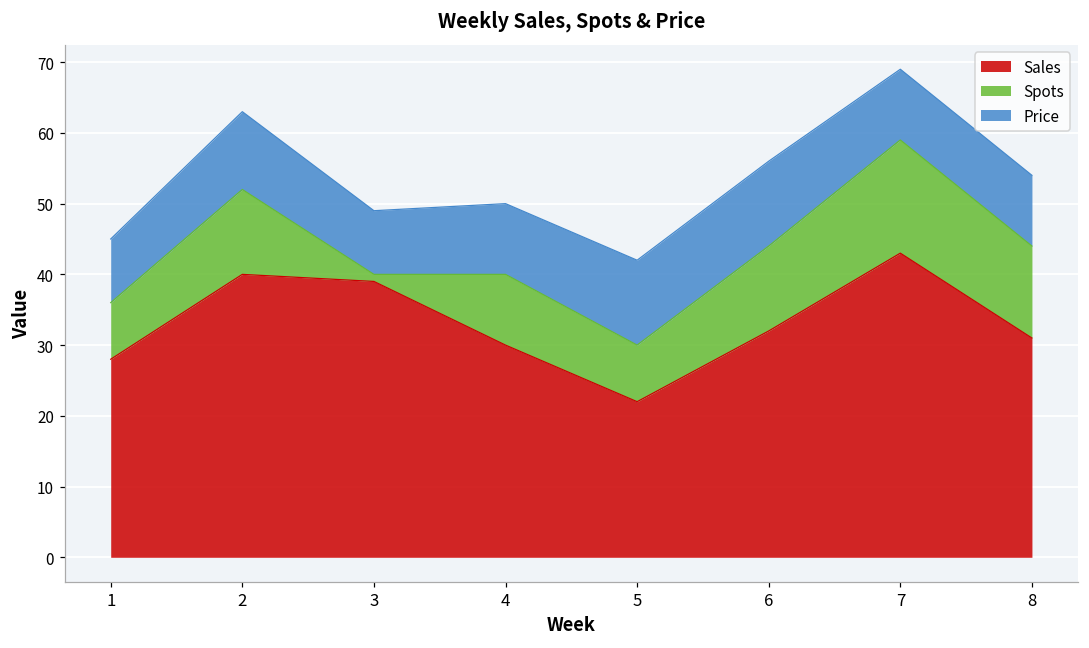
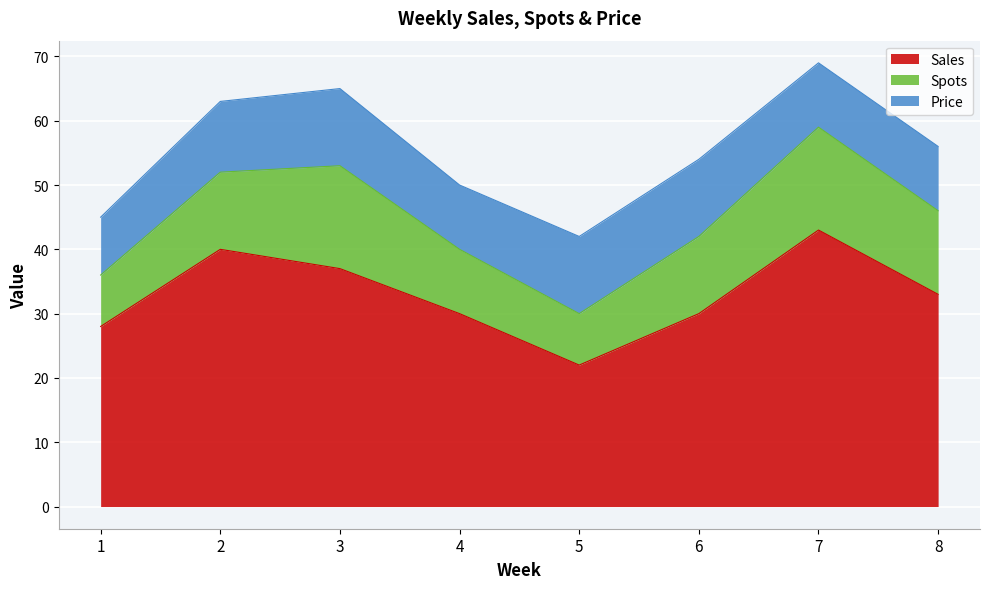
Sales, 3: 39 -> 37
Spots, 3: 1 -> 16
Price, 3: 9 -> 12
Sales, 6: 32 -> 30
Sales, 8: 31 -> 33
